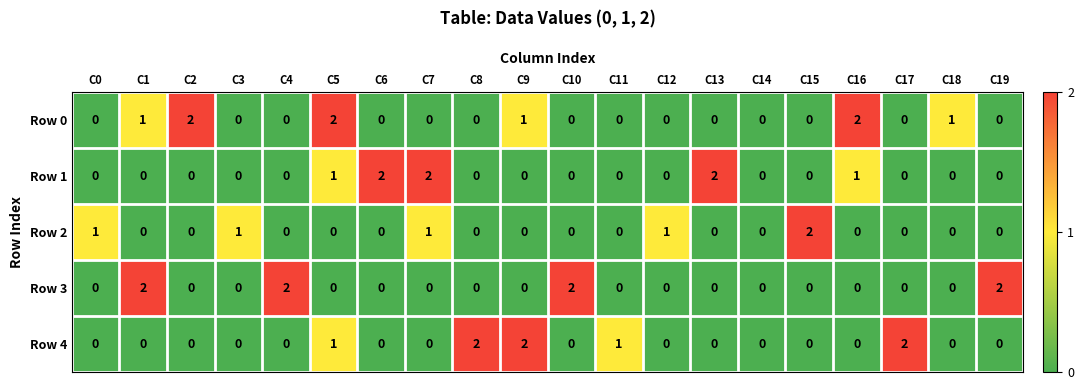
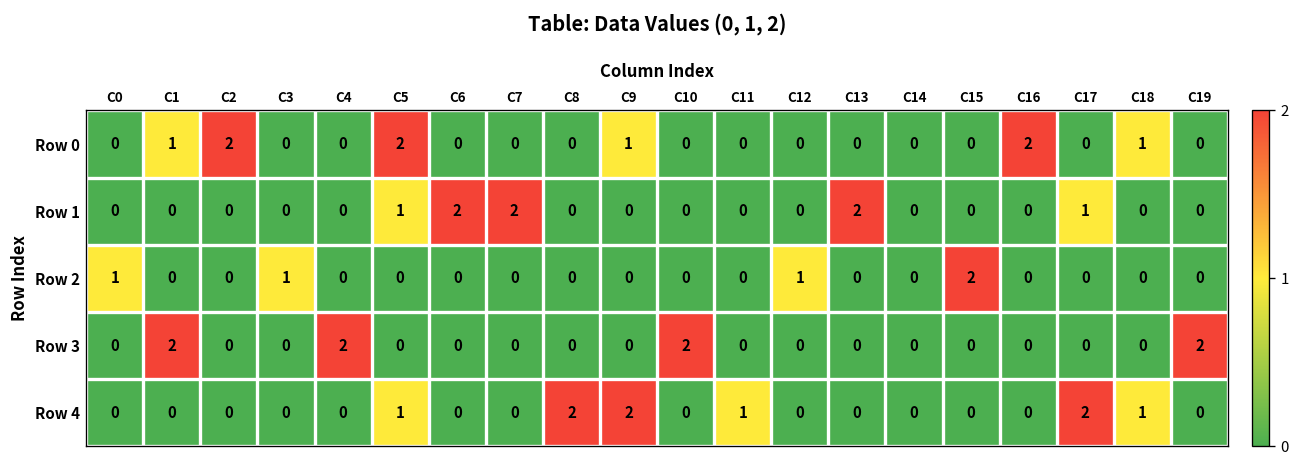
Row 1, C16: 1 -> 0
Row 1, C17: 0 -> 1
Row 2, C7: 1 -> 0
Row 4, C18: 0 -> 1
